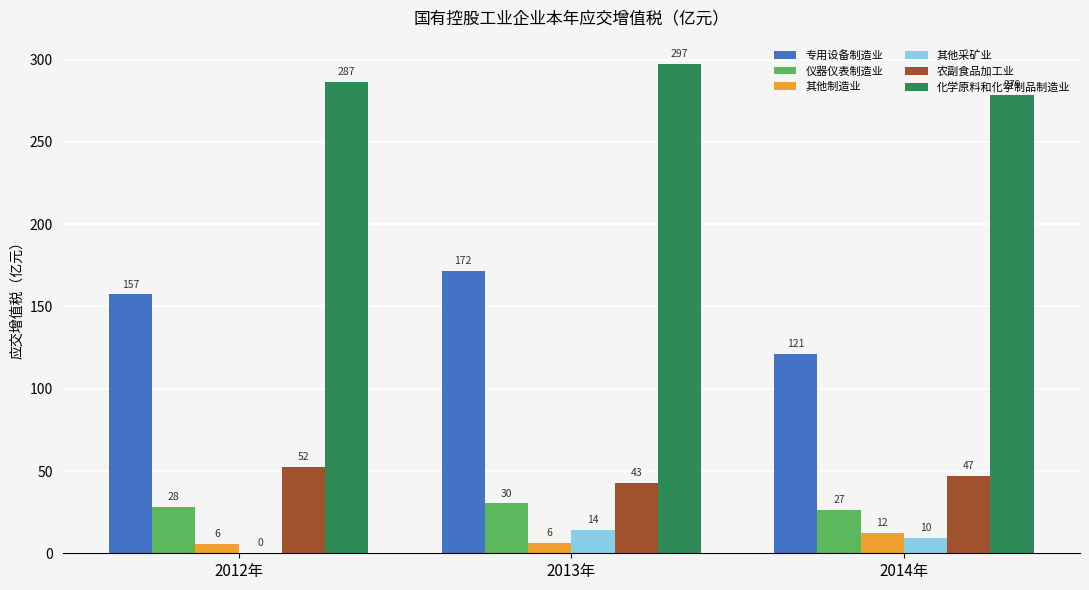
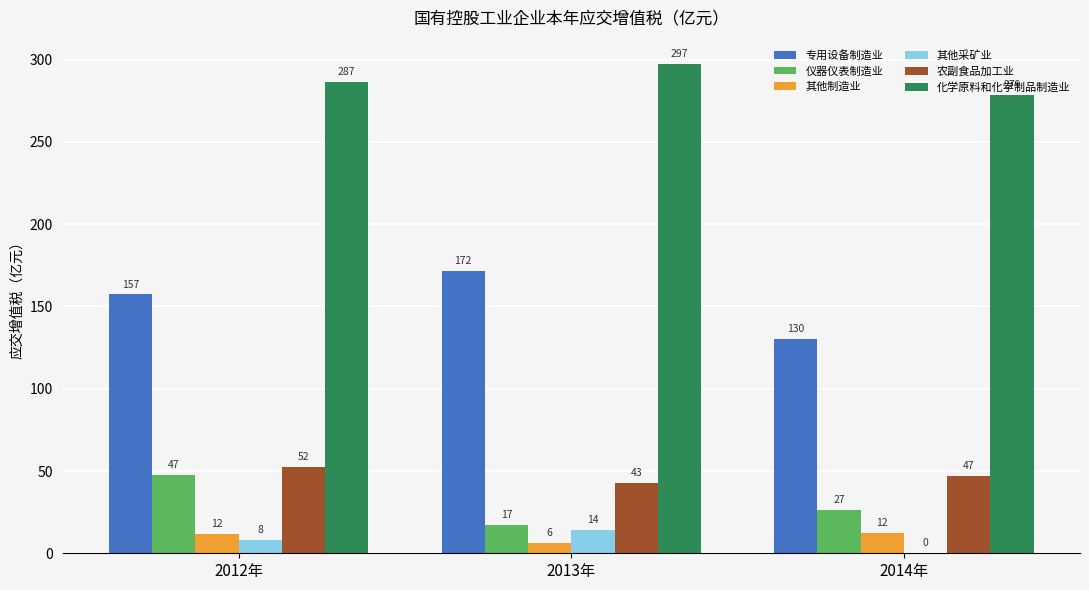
仪器仪表制造业, 2012年: 28 -> 47
其他制造业, 2012年: 6 -> 12
其他采矿业, 2012年: 0 -> 8
仪器仪表制造业, 2013年: 30 -> 17
专用设备制造业, 2014年: 121 -> 130
其他采矿业, 2014年: 10 -> 0
